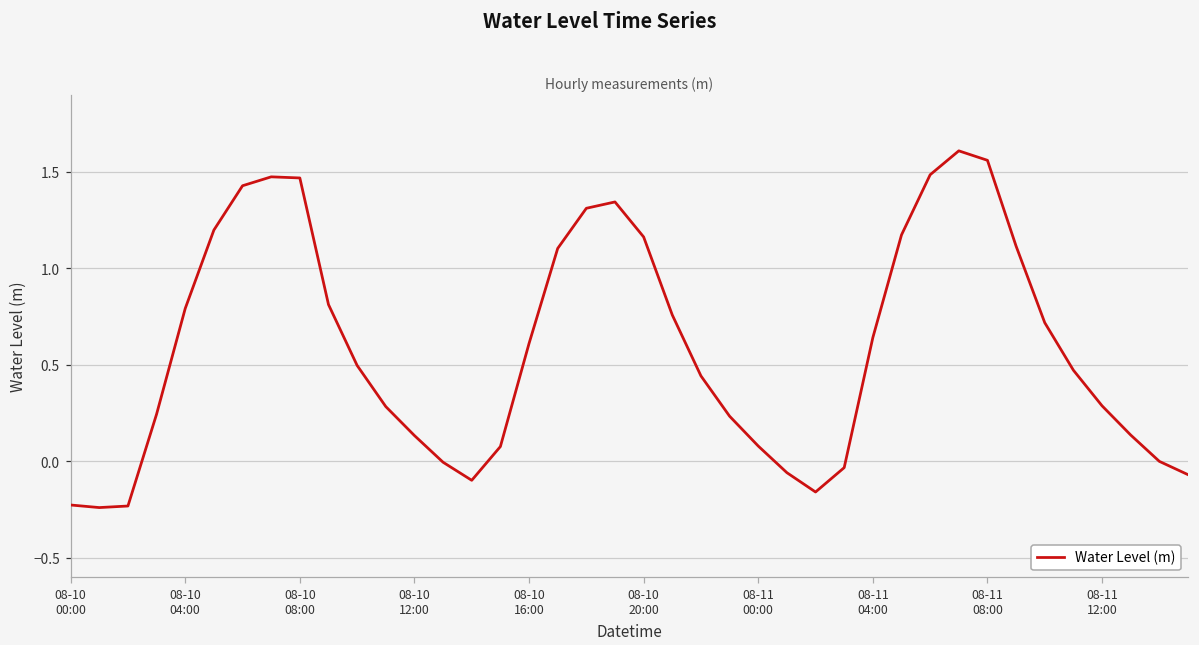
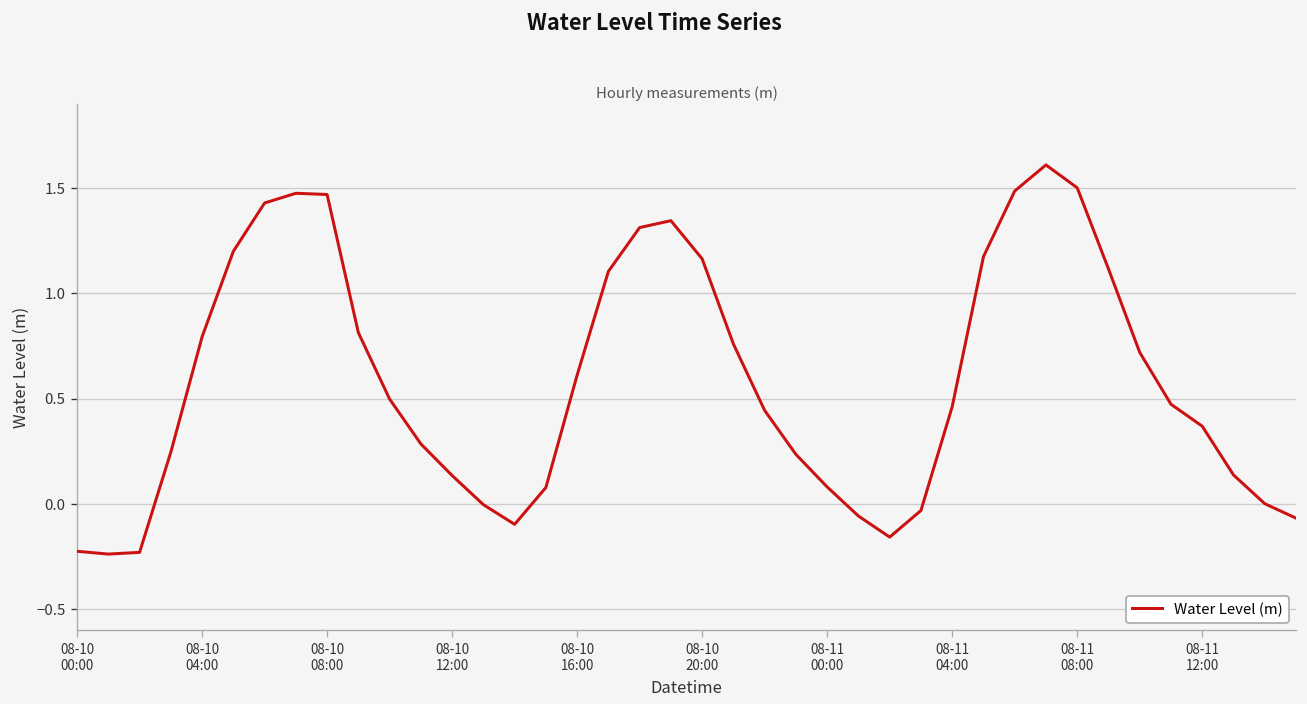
08-11 04:00: 0.64 -> 0.46
08-11 08:00: 1.56 -> 1.50
08-11 12:00: 0.29 -> 0.37
